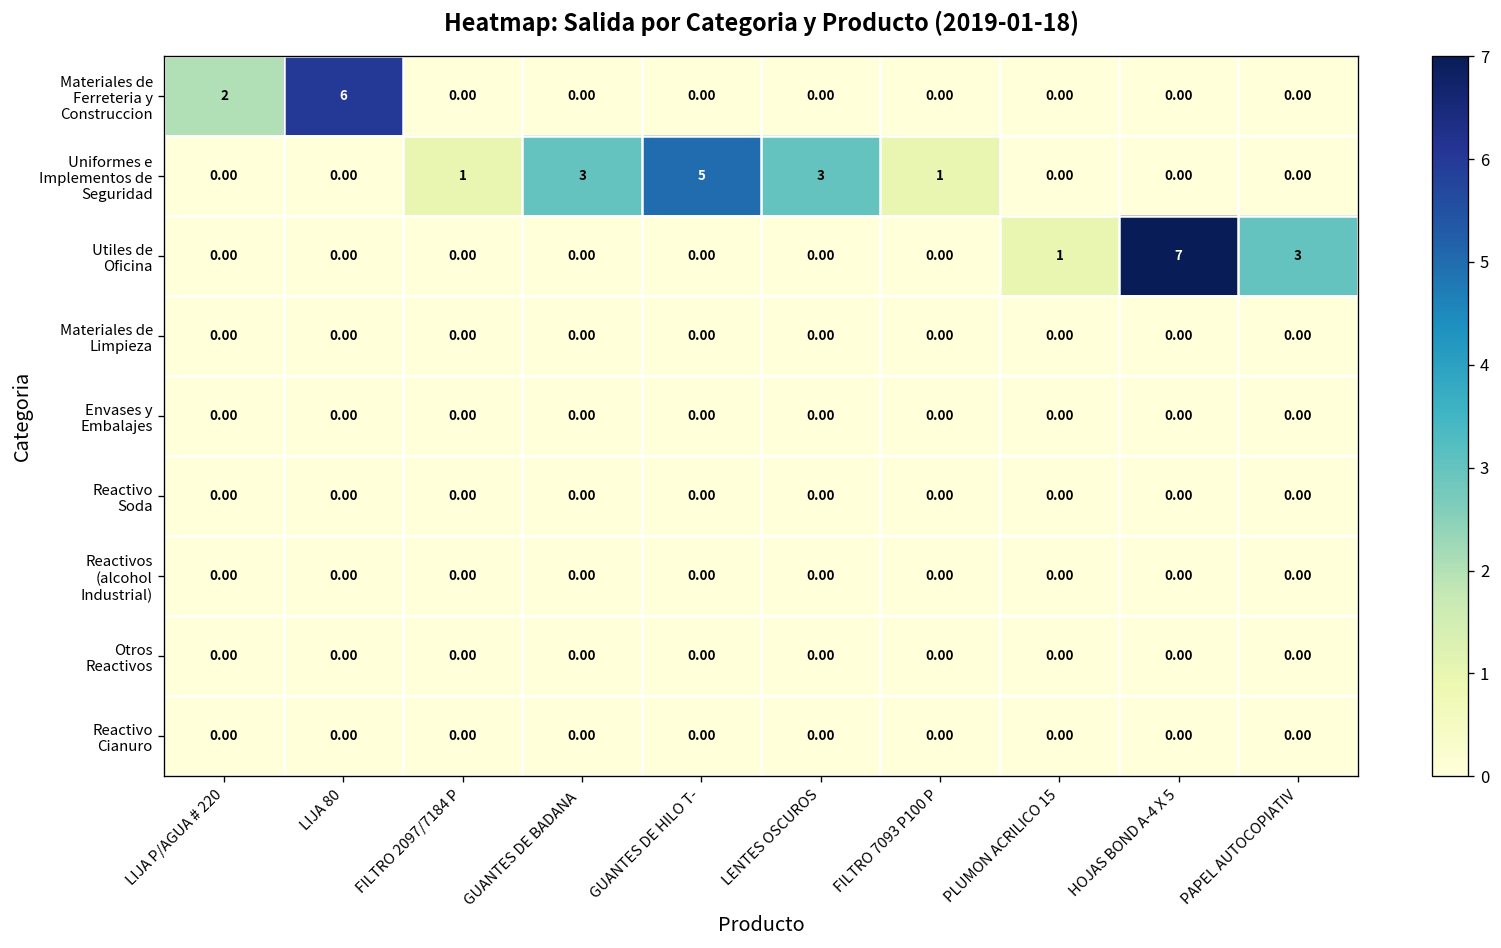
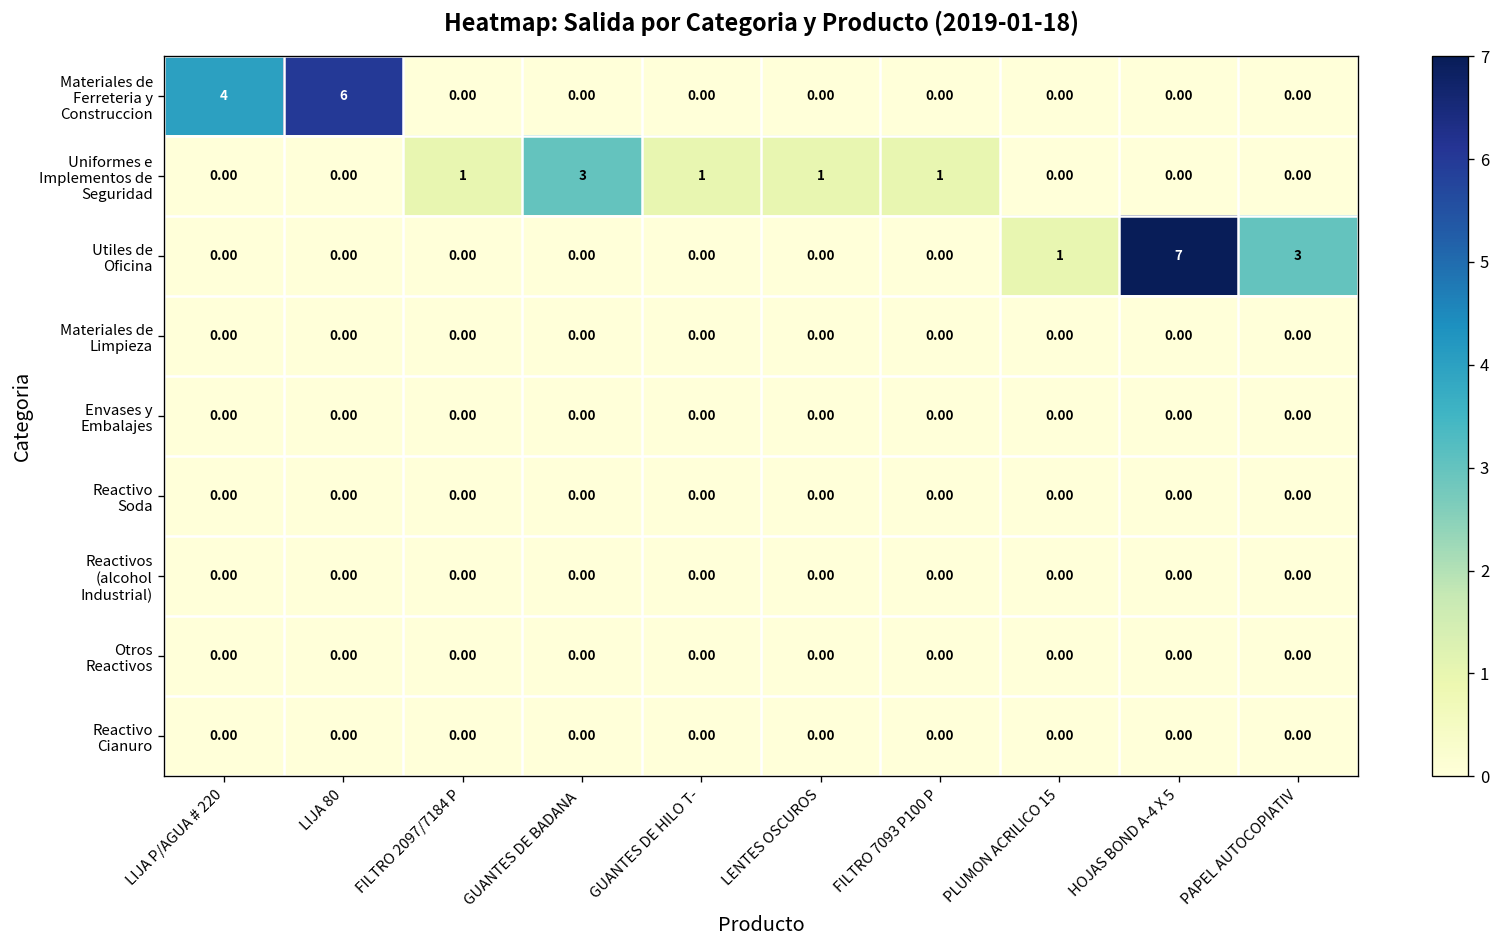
Materiales de Ferreteria y Construccion, LIJA P/AGUA # 220: 2 -> 4
Uniformes e Implementos de Seguridad, GUANTES DE HILO T-: 5 -> 1
Uniformes e Implementos de Seguridad, LENTES OSCUROS: 3 -> 1
